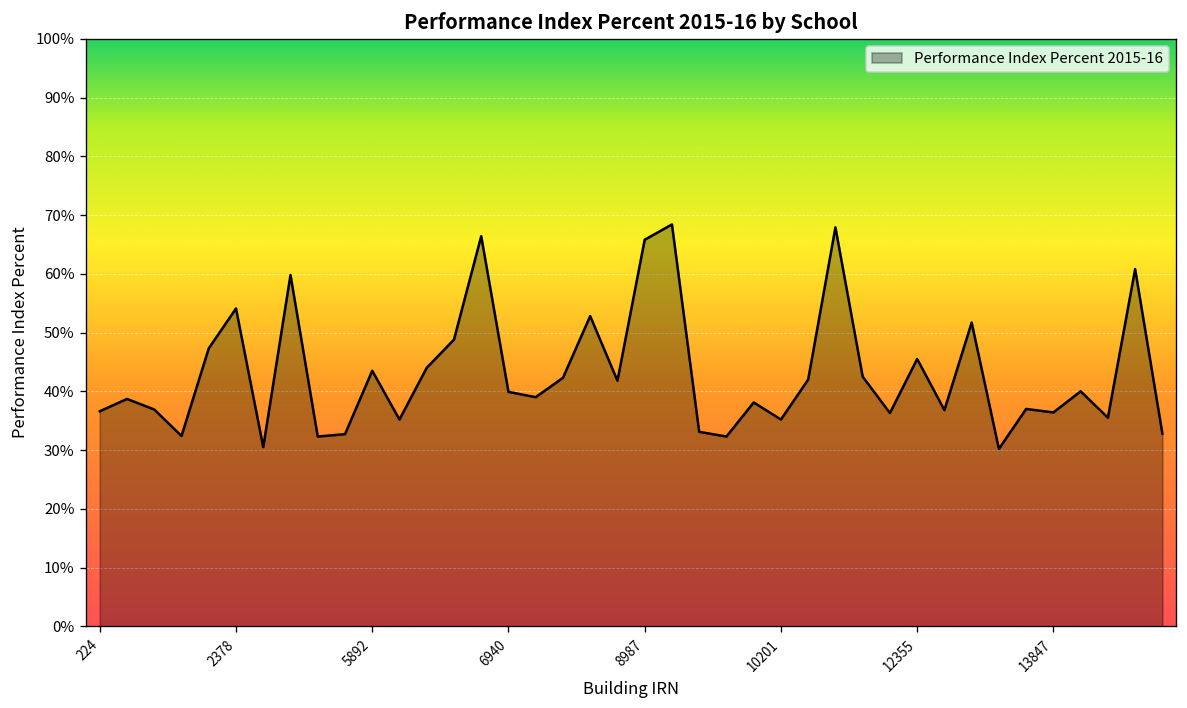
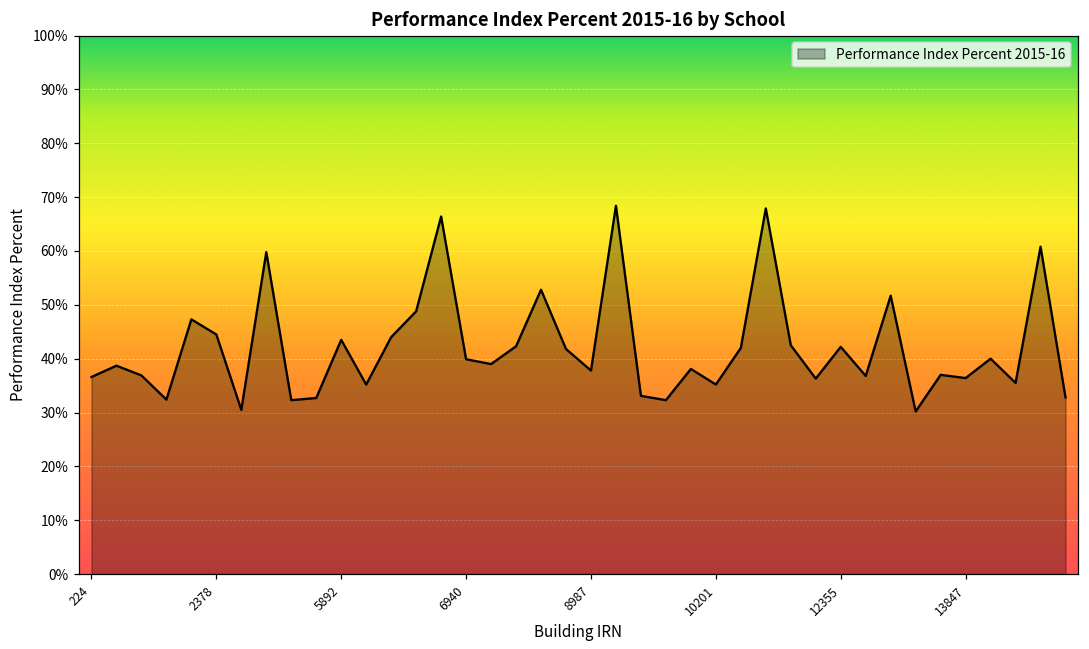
2378: 54% -> 45%
8987: 66% -> 38%
12355: 46% -> 42%
